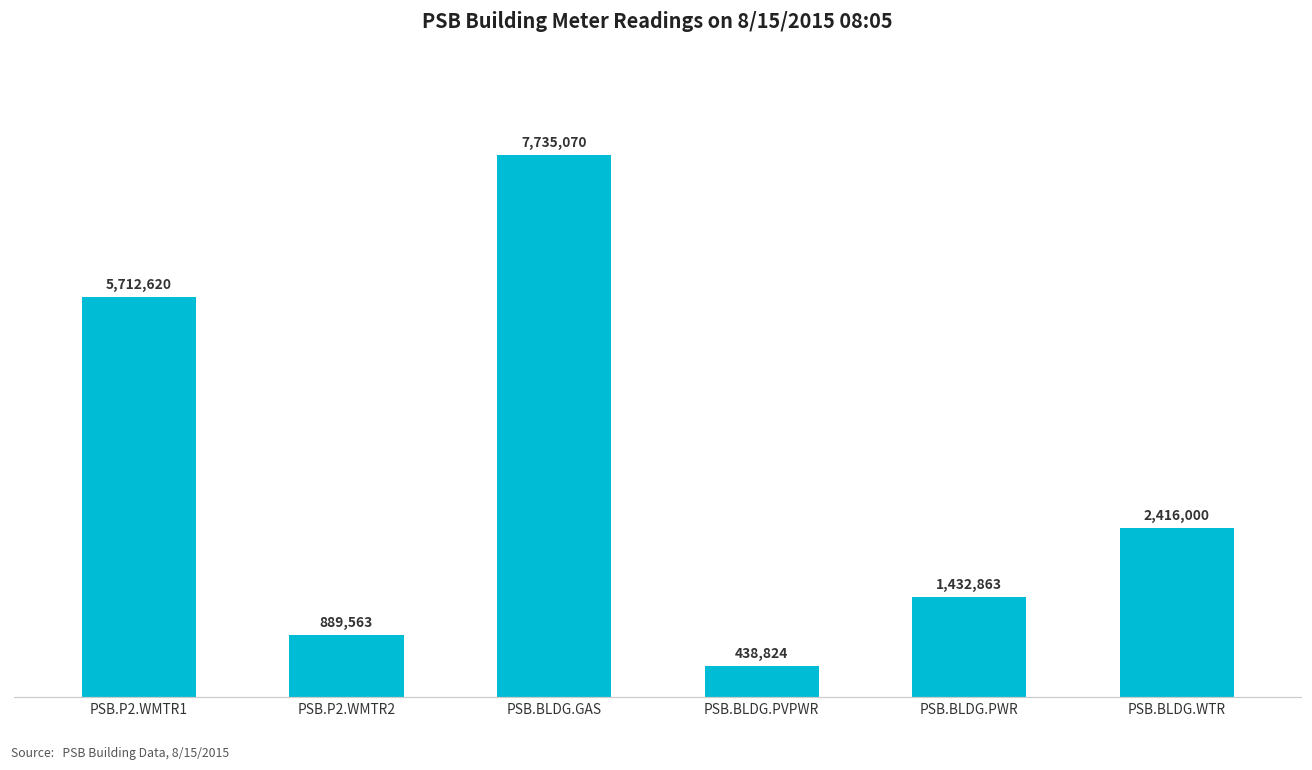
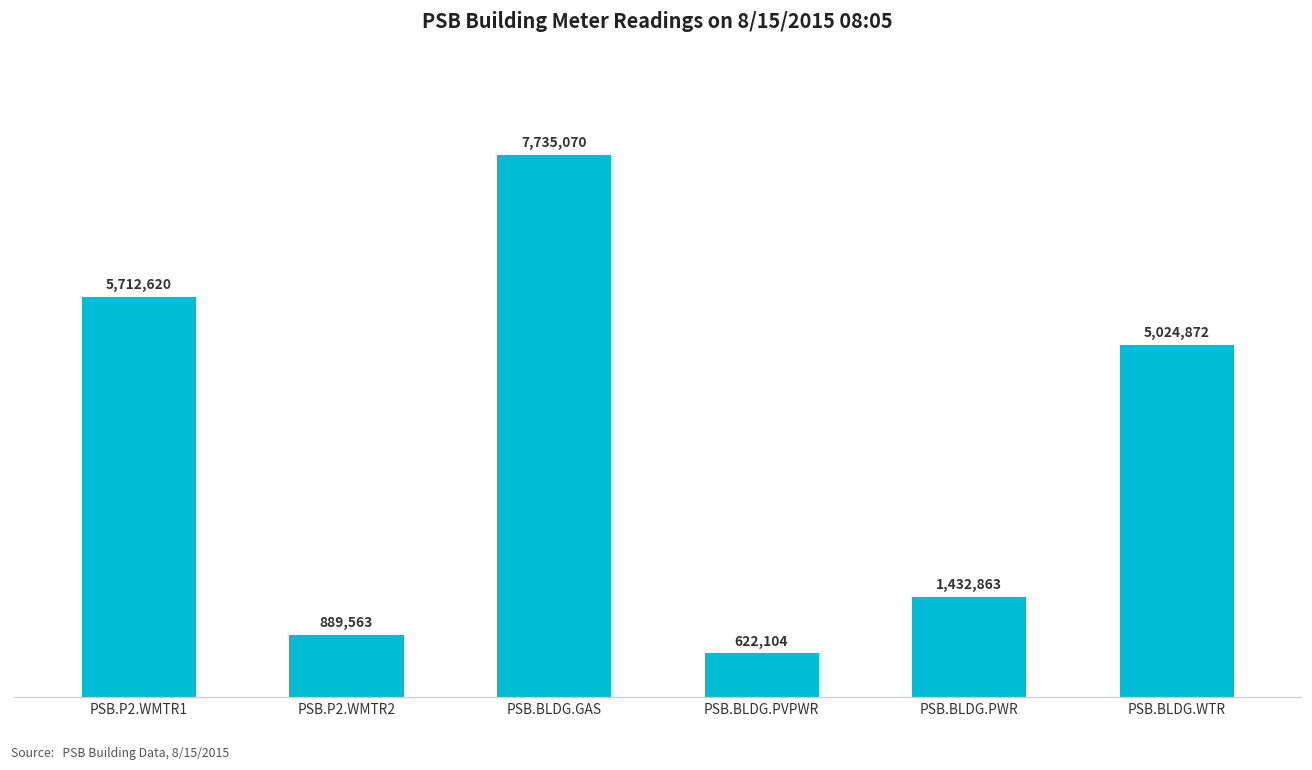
PSB.BLDG.PVPWR: 438,824 -> 622,104
PSB.BLDG.WTR: 2,416,000 -> 5,024,872
